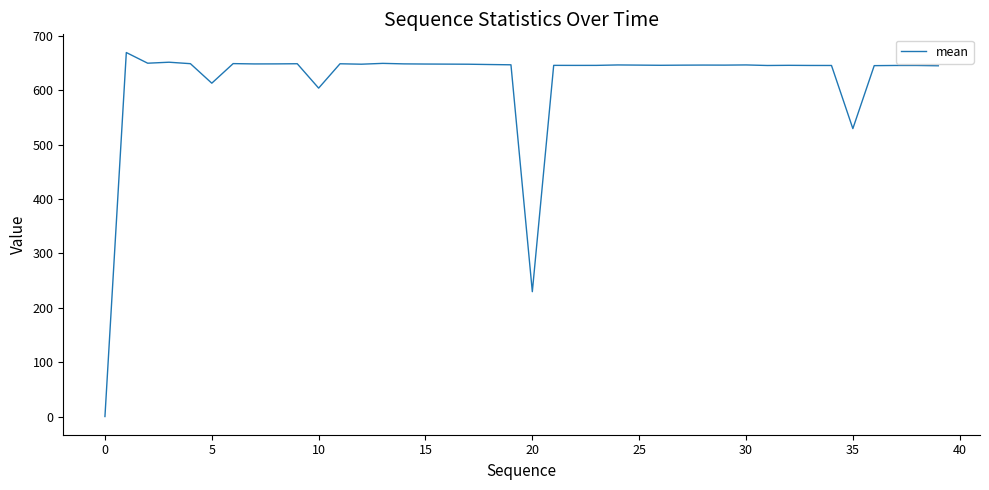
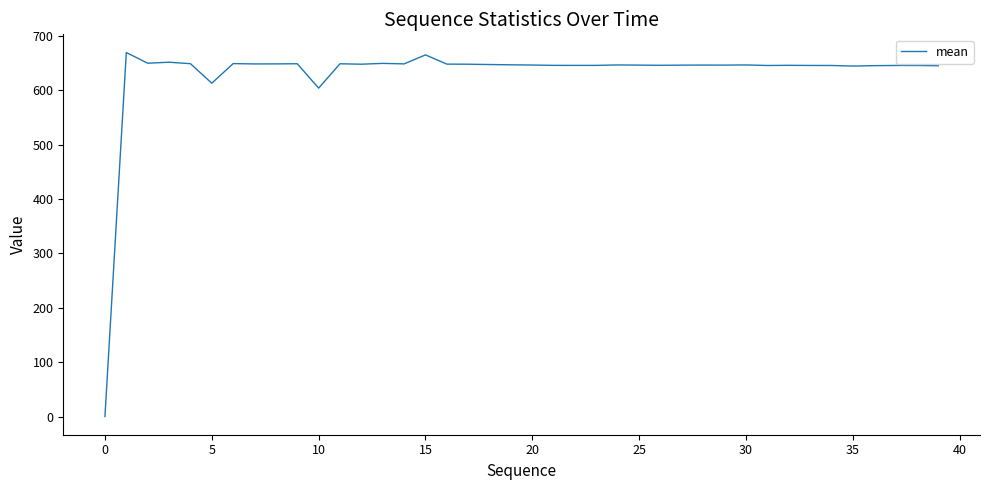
15: 650 -> 670
20: 230 -> 650
35: 530 -> 640
